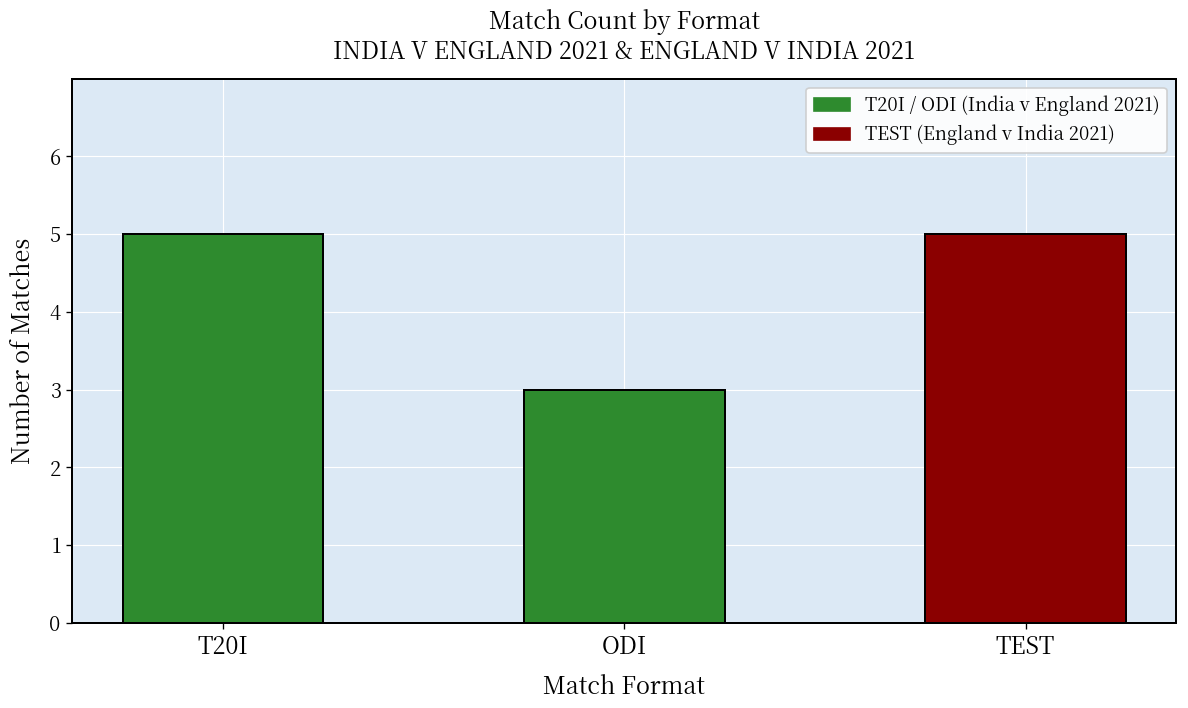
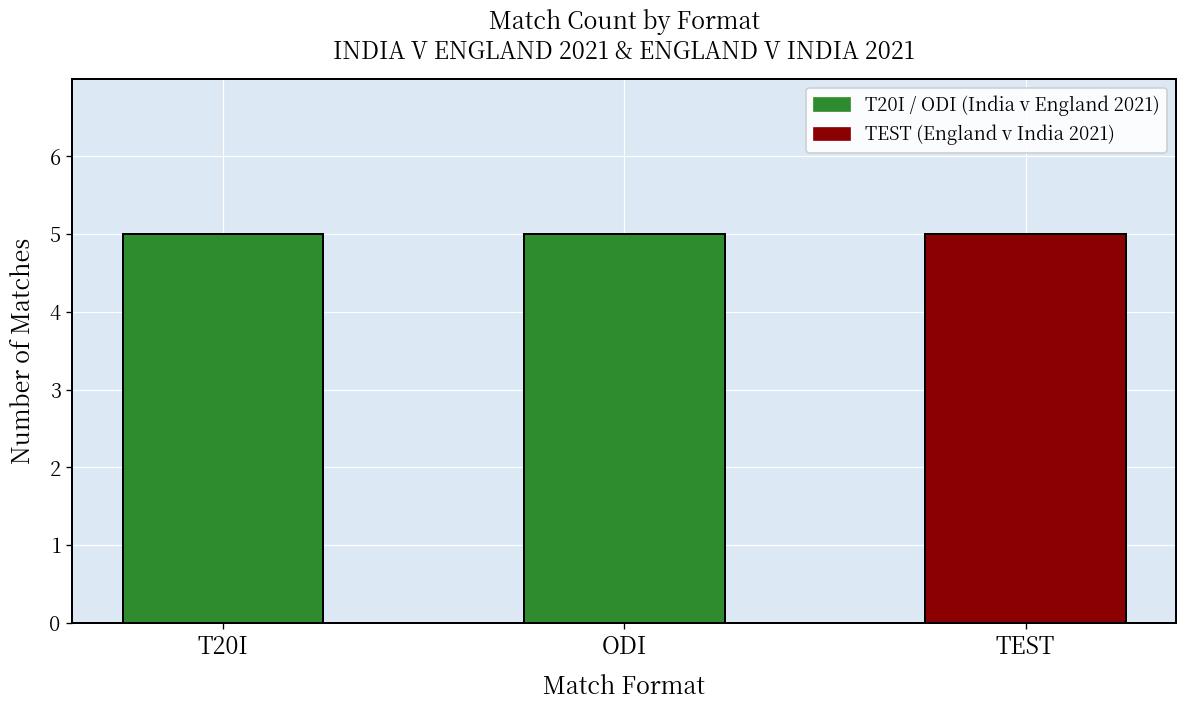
ODI: 3 -> 5
